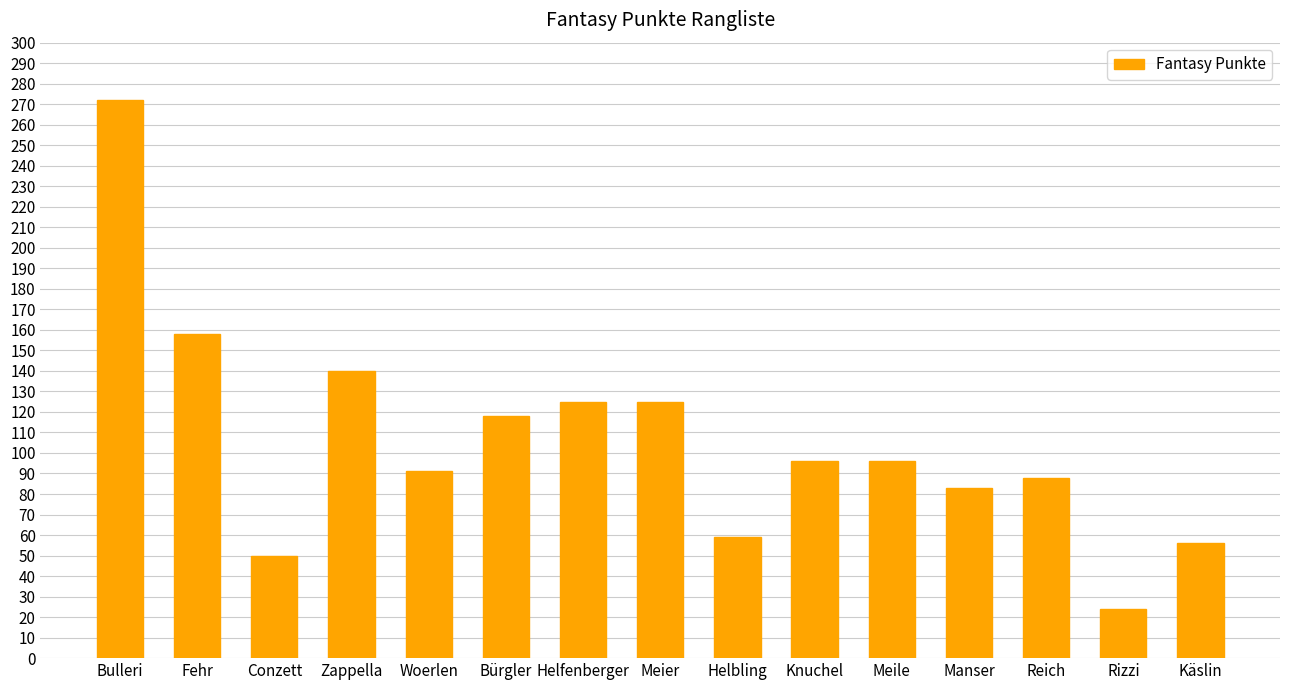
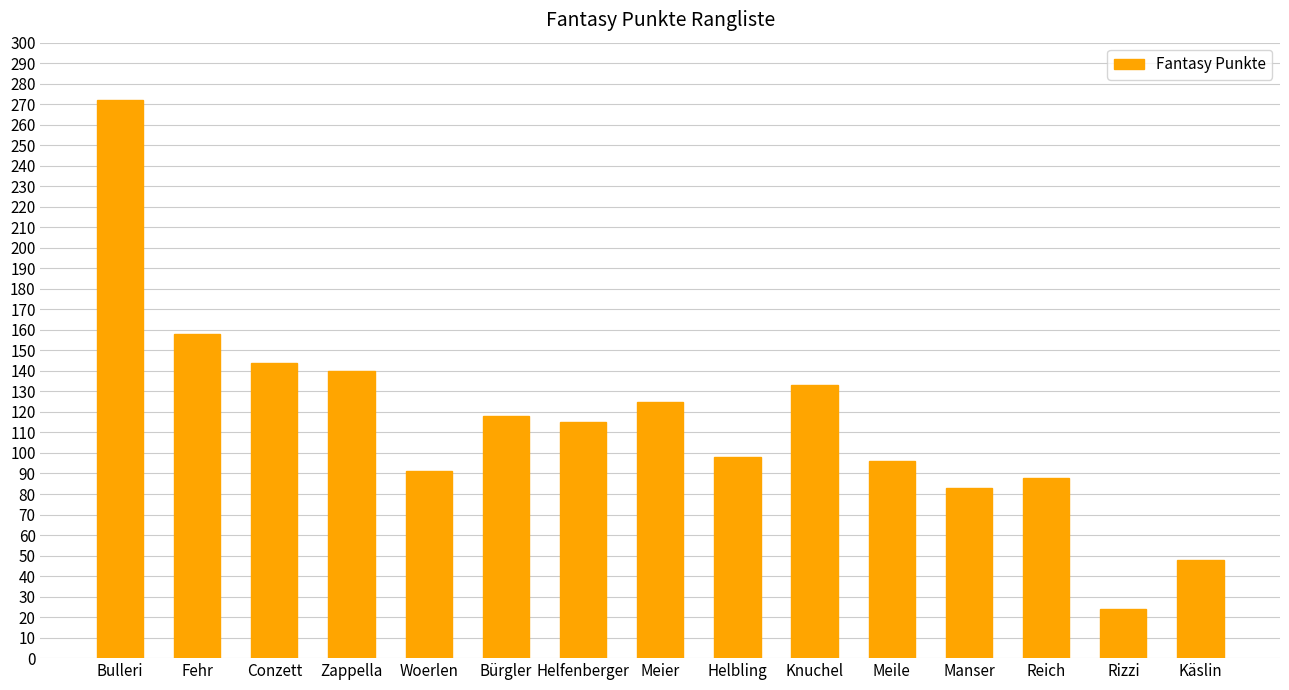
Conzett: 50 -> 144
Helfenberger: 125 -> 115
Helbling: 59 -> 98
Knuchel: 96 -> 133
Käslin: 56 -> 48
